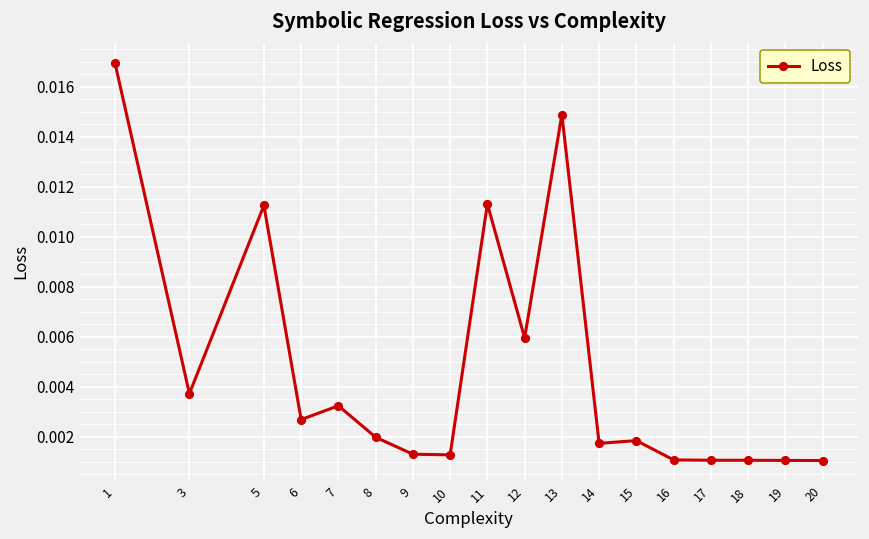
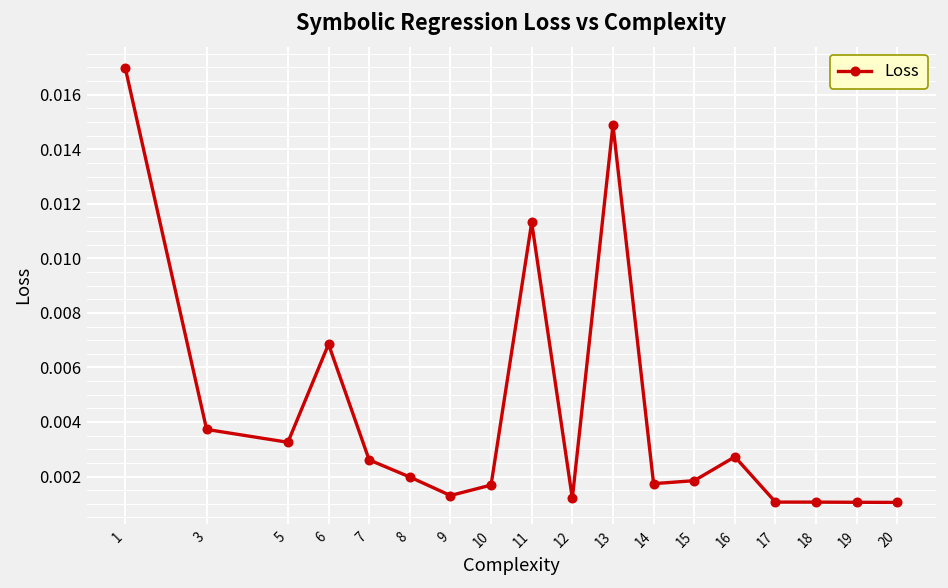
5: 0.0113 -> 0.0033
6: 0.0027 -> 0.0069
7: 0.0032 -> 0.0026
10: 0.0013 -> 0.0017
12: 0.0060 -> 0.0012
16: 0.0011 -> 0.0027
